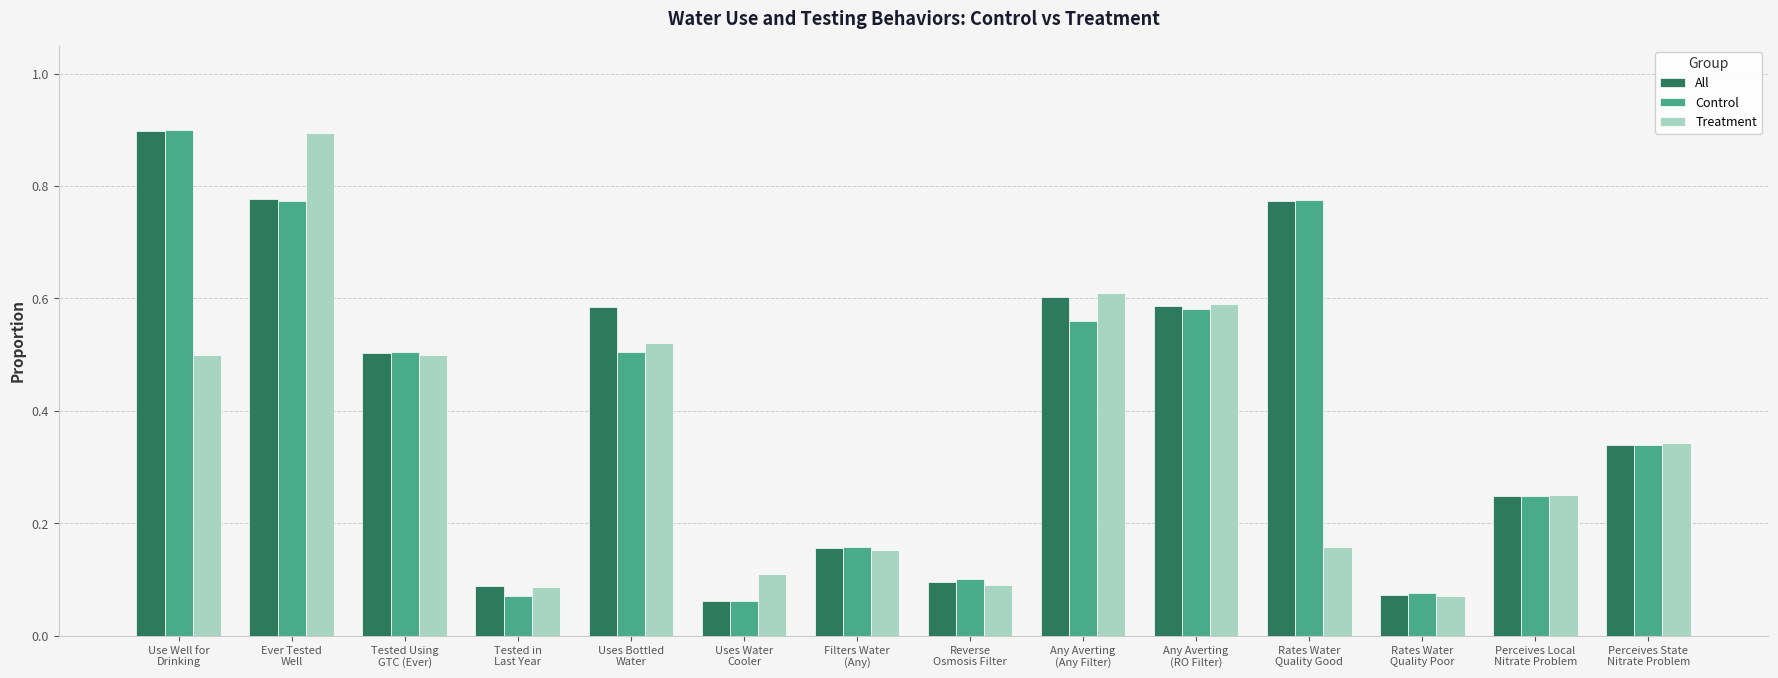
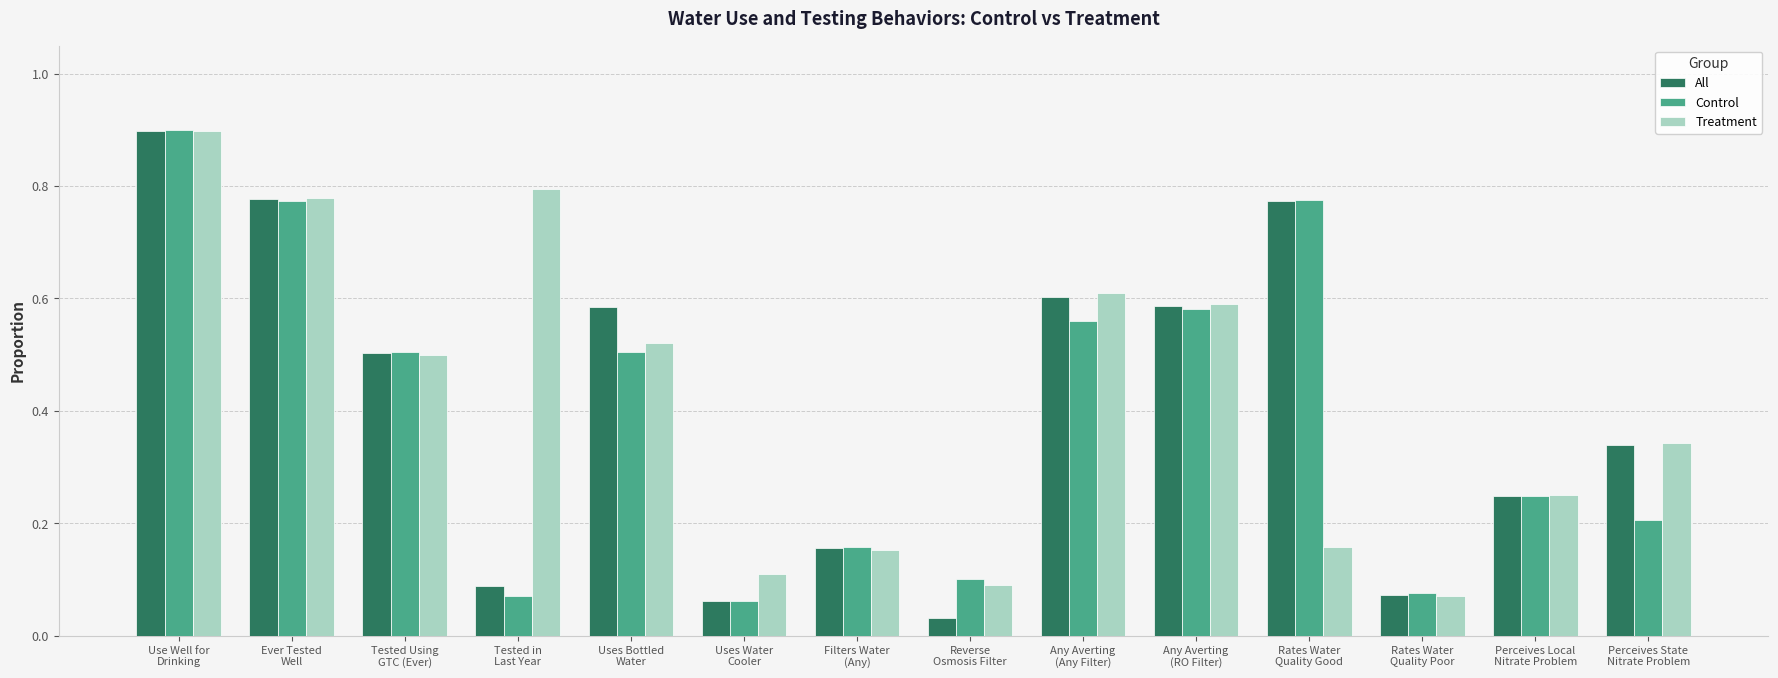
Treatment, Use Well for Drinking: 0.50 -> 0.90
Treatment, Ever Tested Well: 0.89 -> 0.78
Treatment, Tested in Last Year: 0.09 -> 0.80
All, Reverse Osmosis Filter: 0.10 -> 0.03
Control, Perceives State Nitrate Problem: 0.34 -> 0.21
